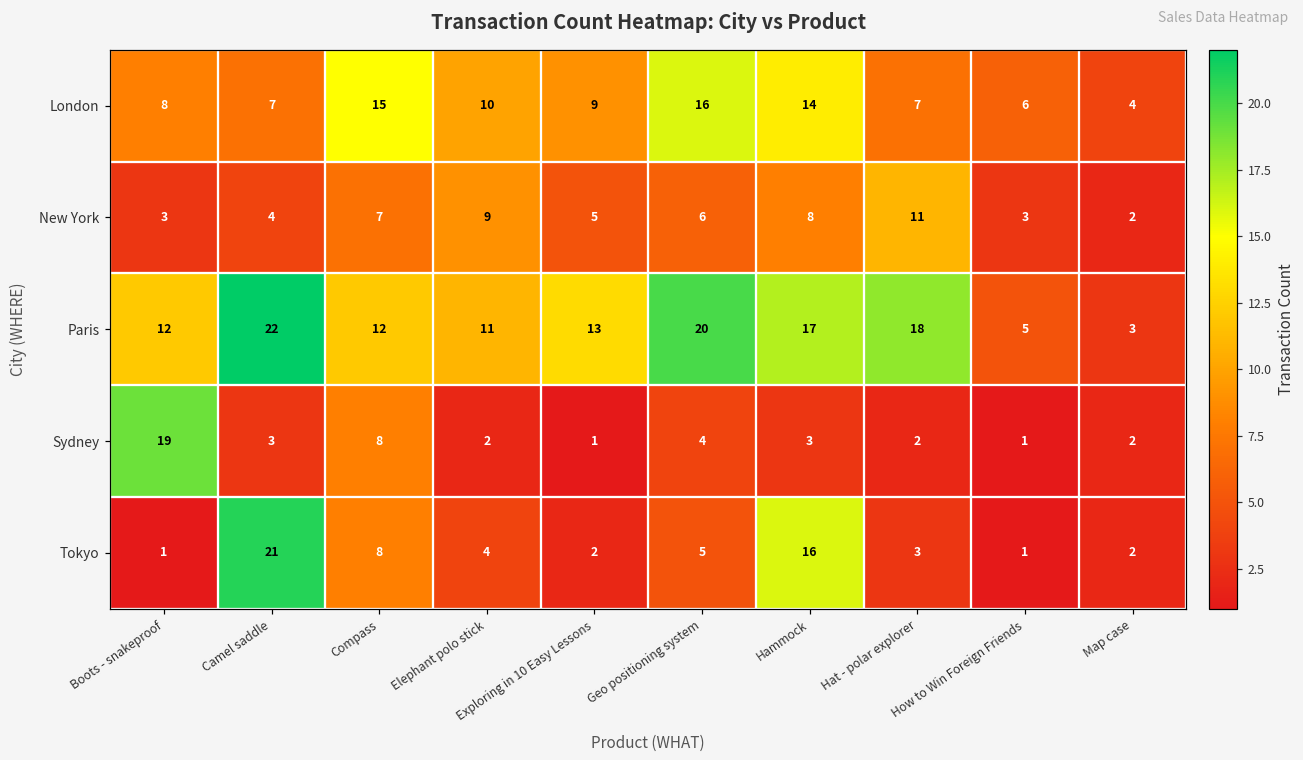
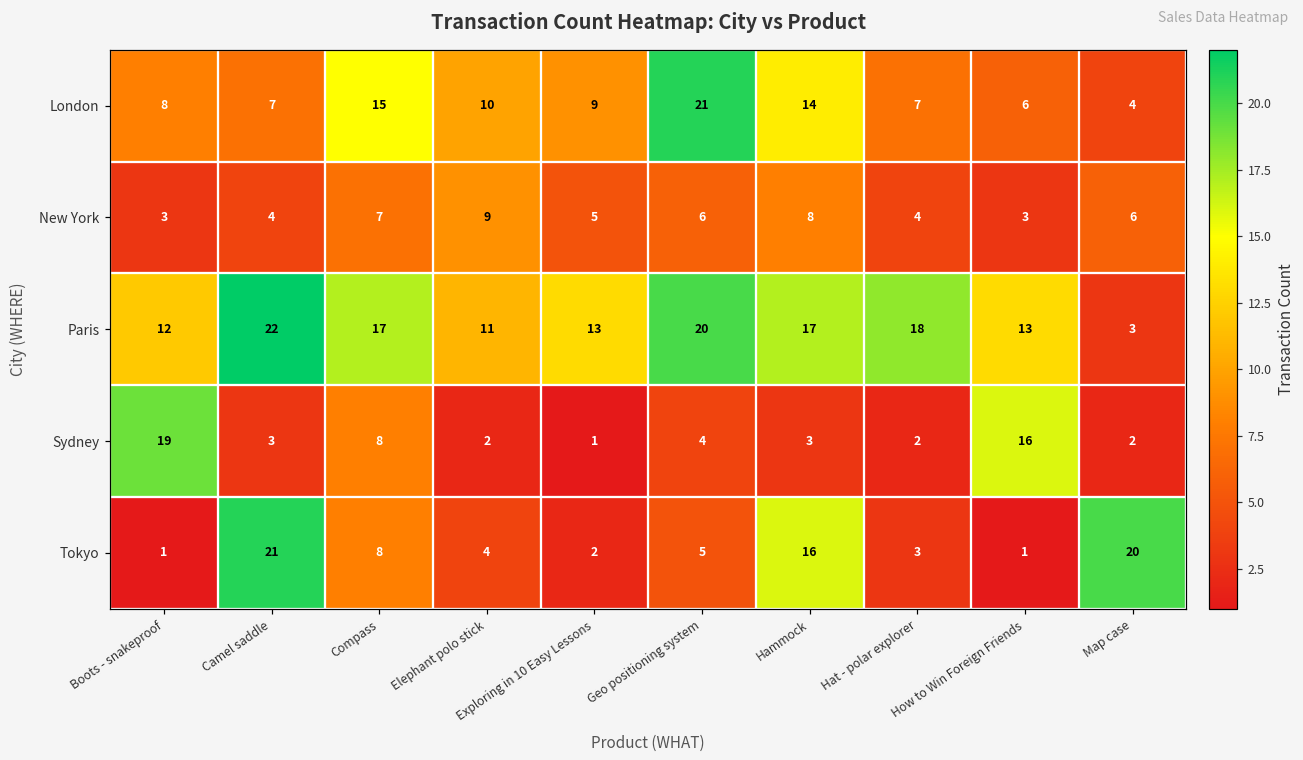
London, Geo positioning system: 16 -> 21
New York, Hat - polar explorer: 11 -> 4
New York, Map case: 2 -> 6
Paris, Compass: 12 -> 17
Paris, How to Win Foreign Friends: 5 -> 13
Sydney, How to Win Foreign Friends: 1 -> 16
Tokyo, Map case: 2 -> 20
